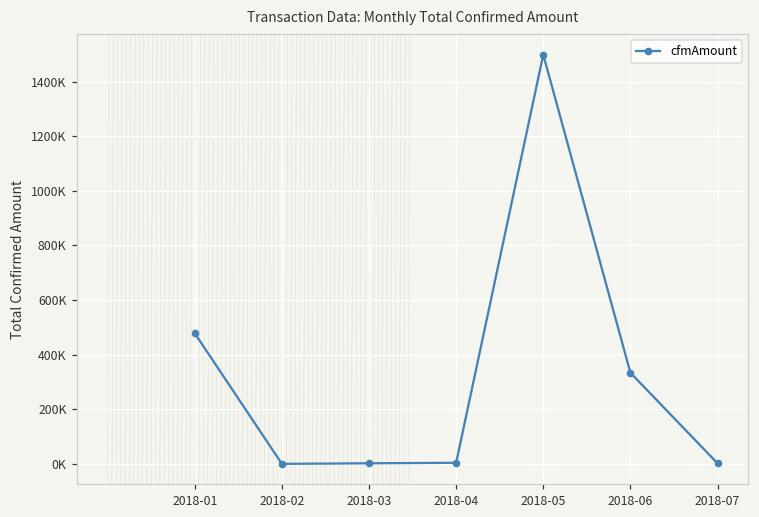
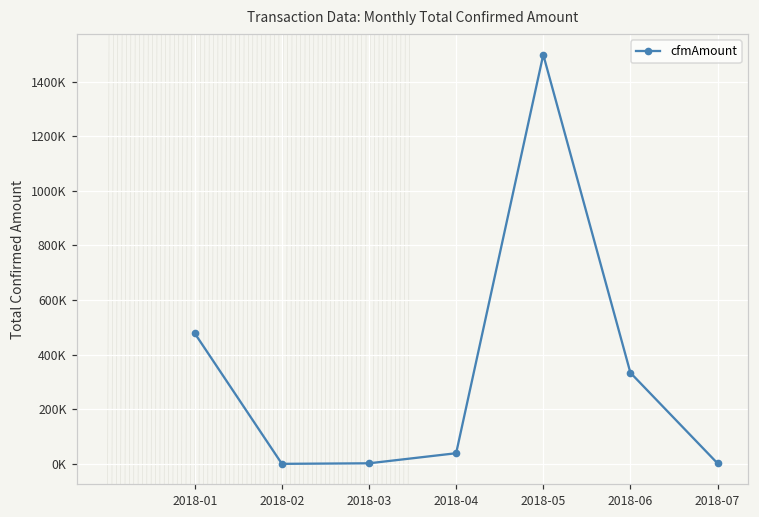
2018-04: 0 -> 40000
